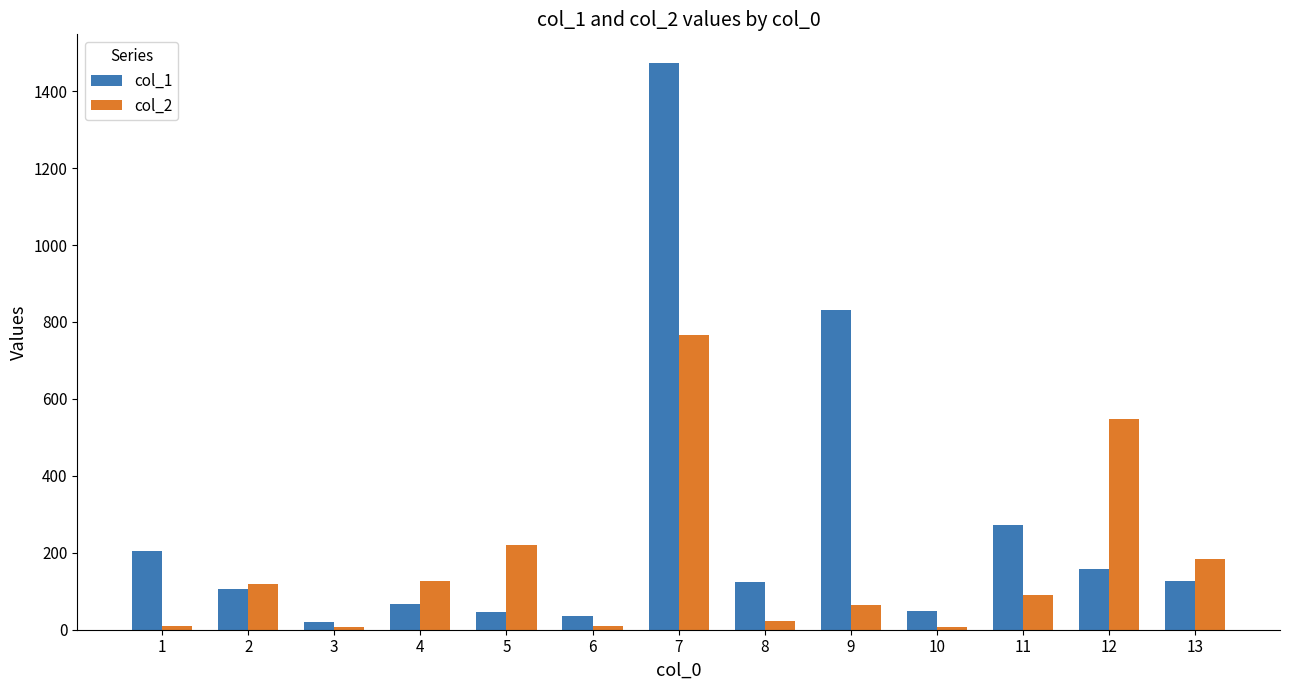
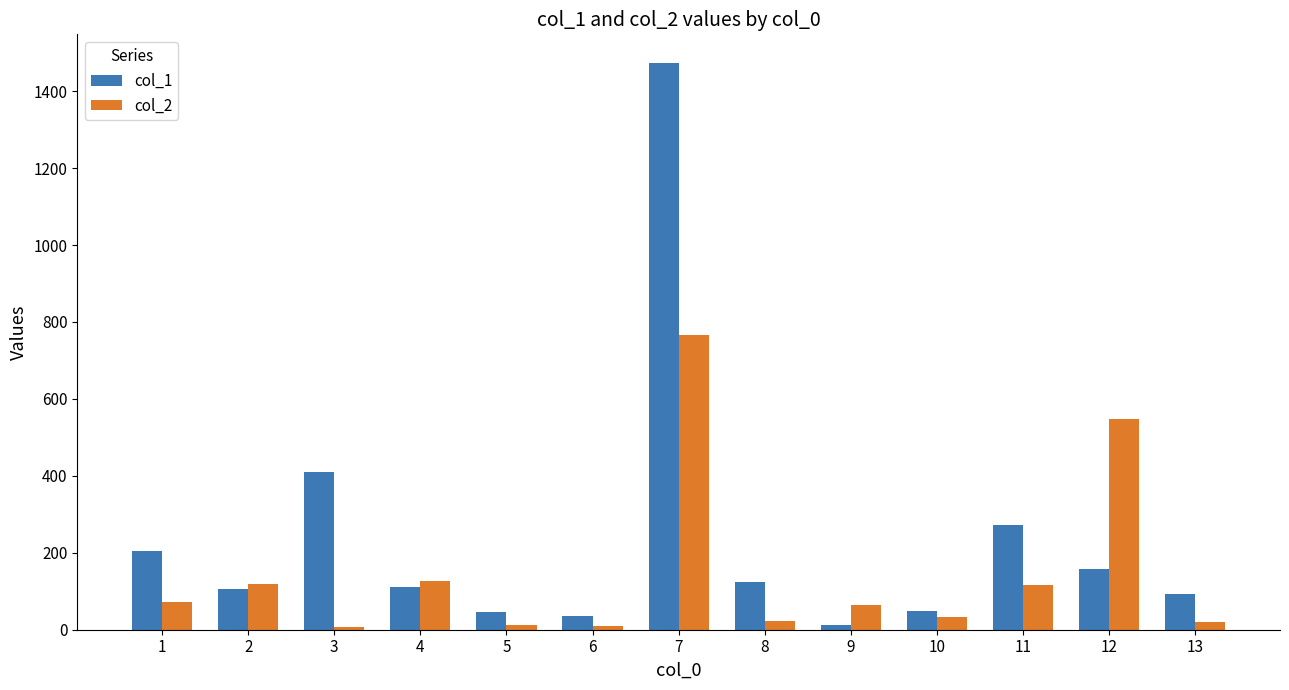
col_2, 1: 10 -> 70
col_1, 3: 20 -> 410
col_1, 4: 70 -> 110
col_2, 5: 220 -> 10
col_1, 9: 830 -> 10
col_2, 10: 10 -> 30
col_2, 11: 90 -> 120
col_1, 13: 130 -> 90
col_2, 13: 180 -> 20
